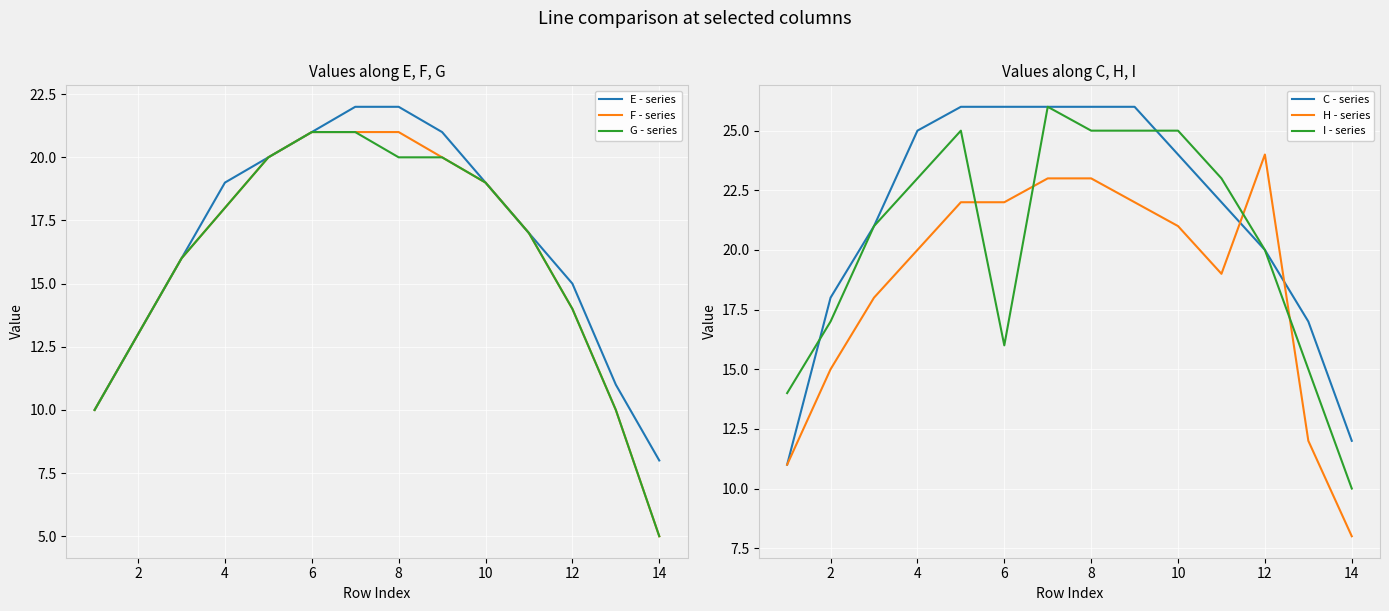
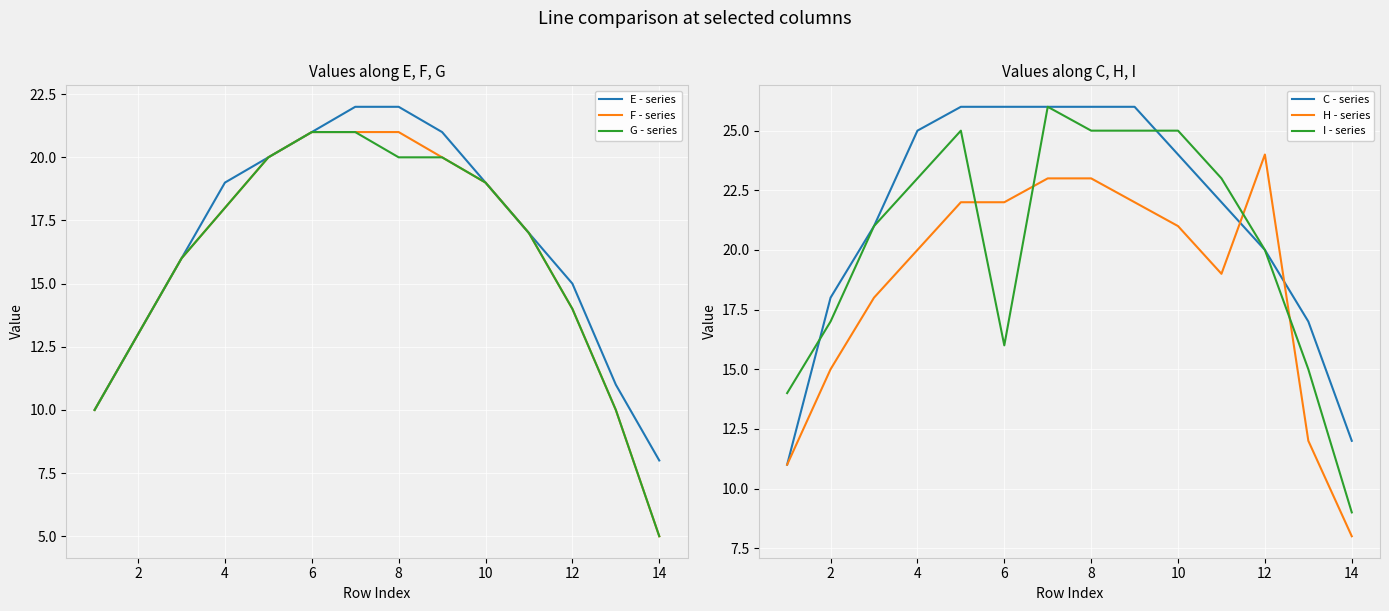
Values along C, H, I, I - series, 14: 10 -> 9
